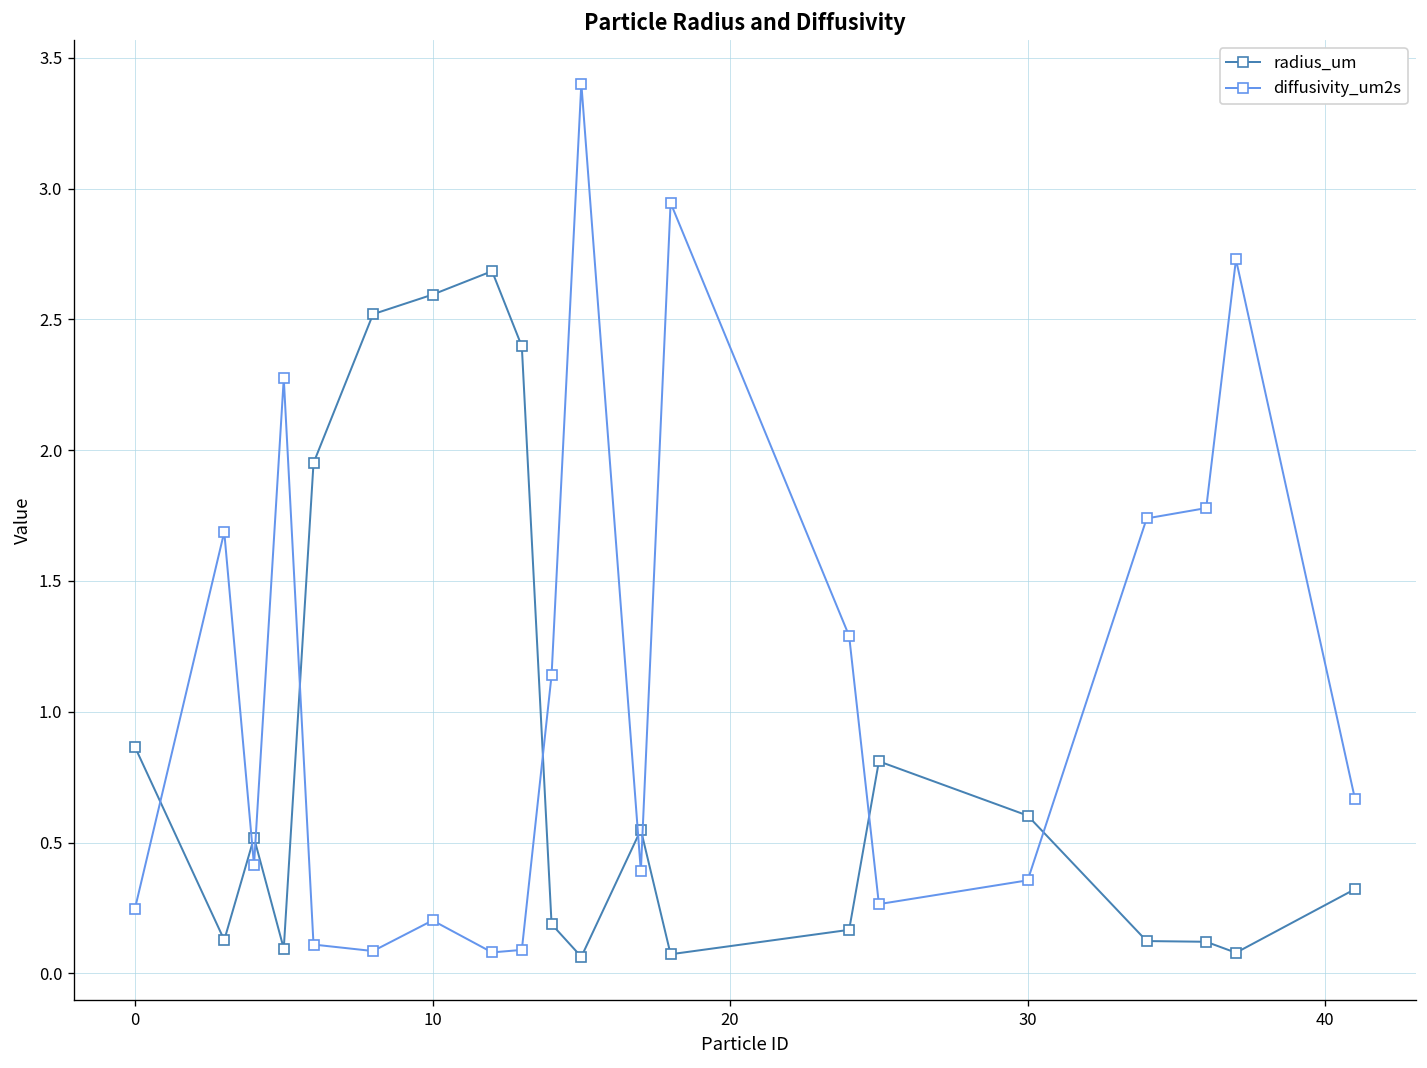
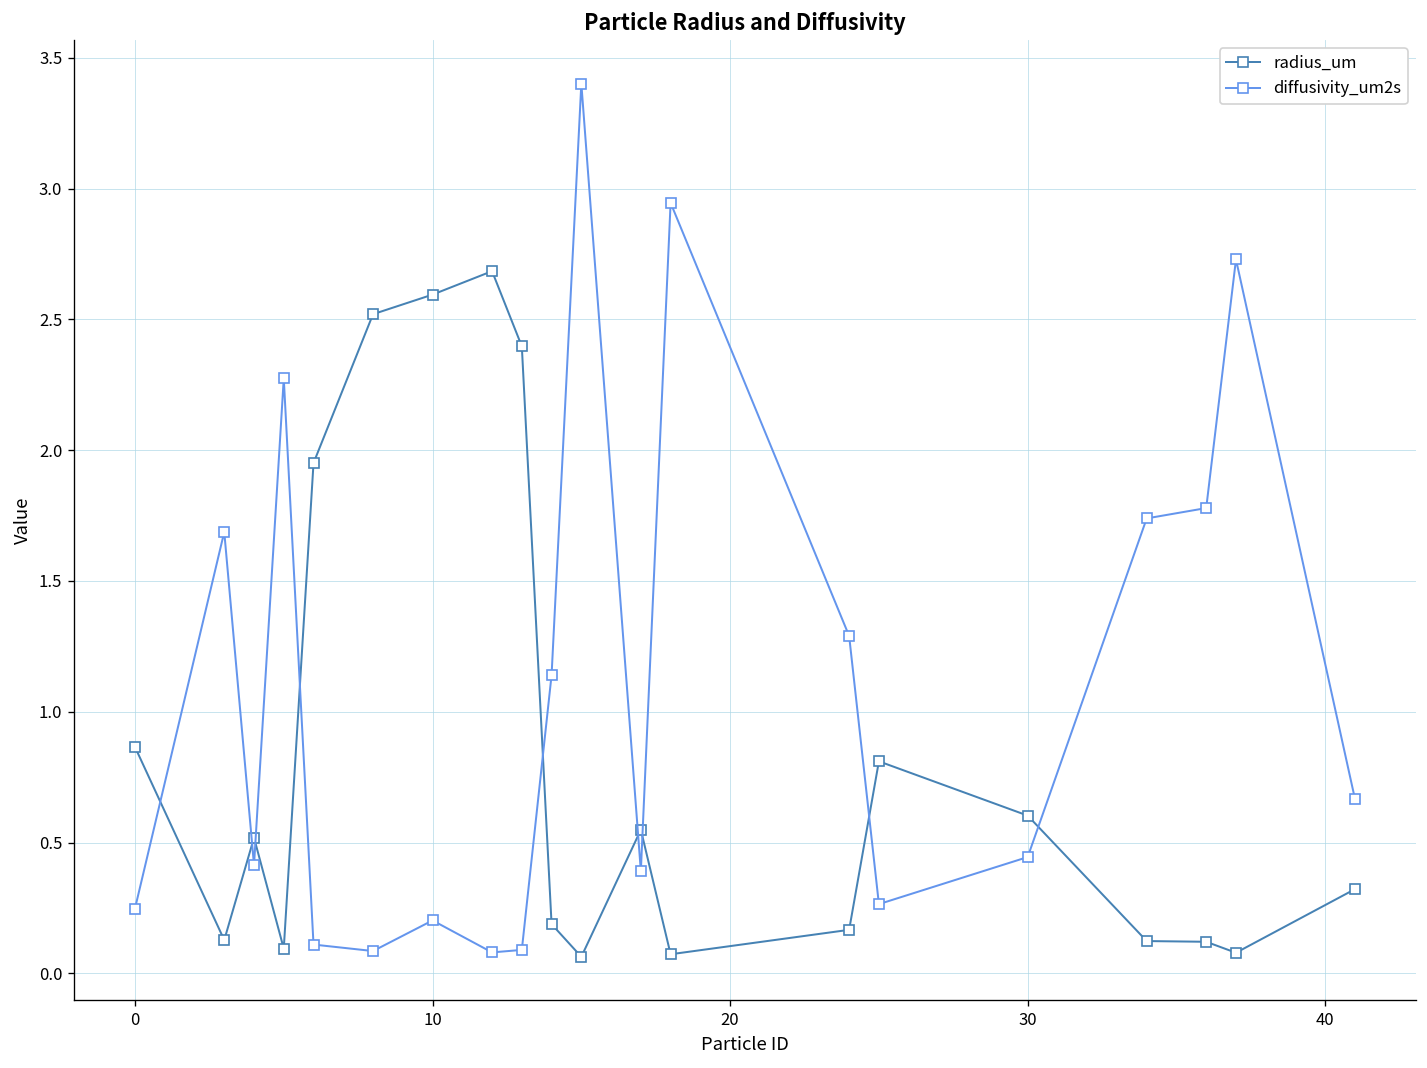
diffusivity_um2s, 30: 0.36 -> 0.44
